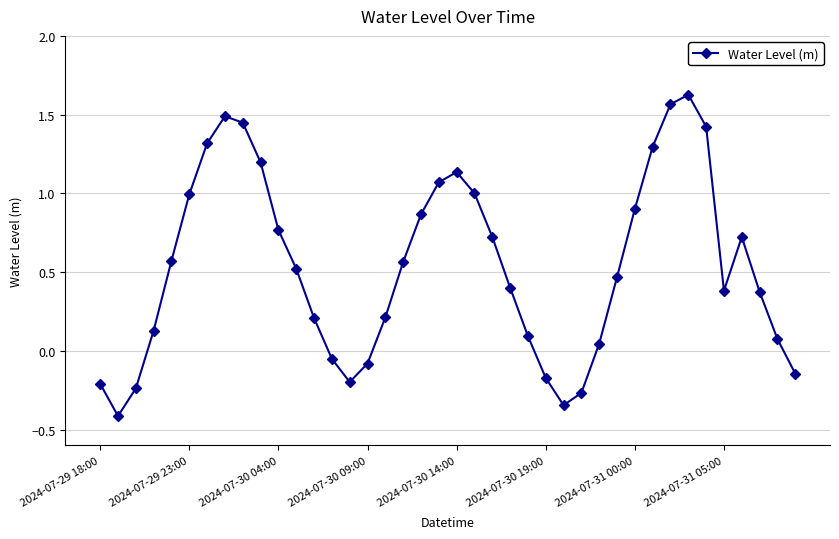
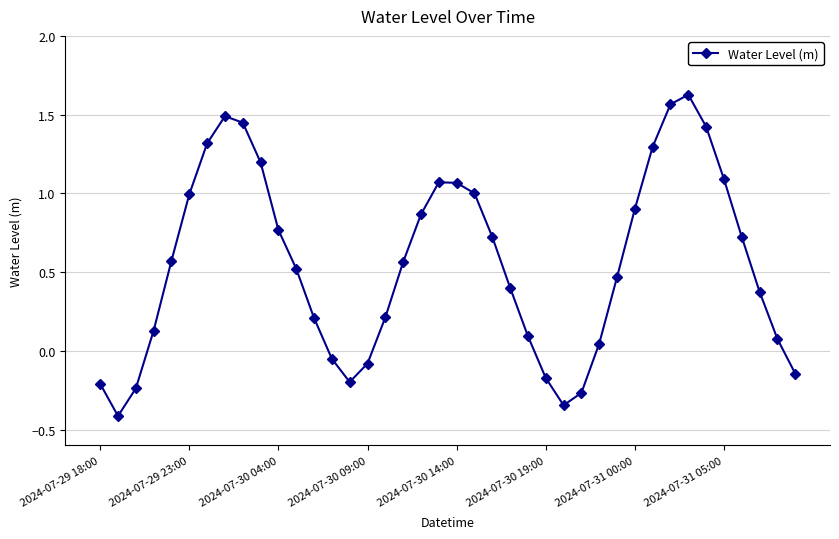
2024-07-30 14:00: 1.14 -> 1.07
2024-07-31 05:00: 0.38 -> 1.09
